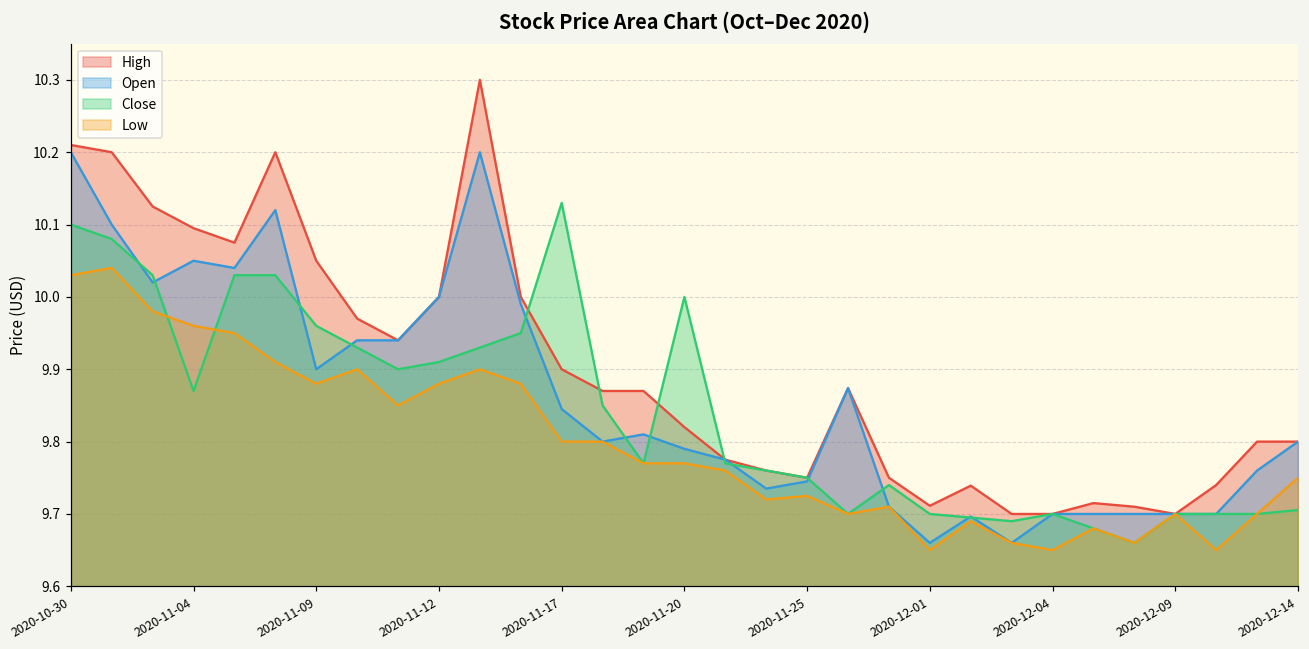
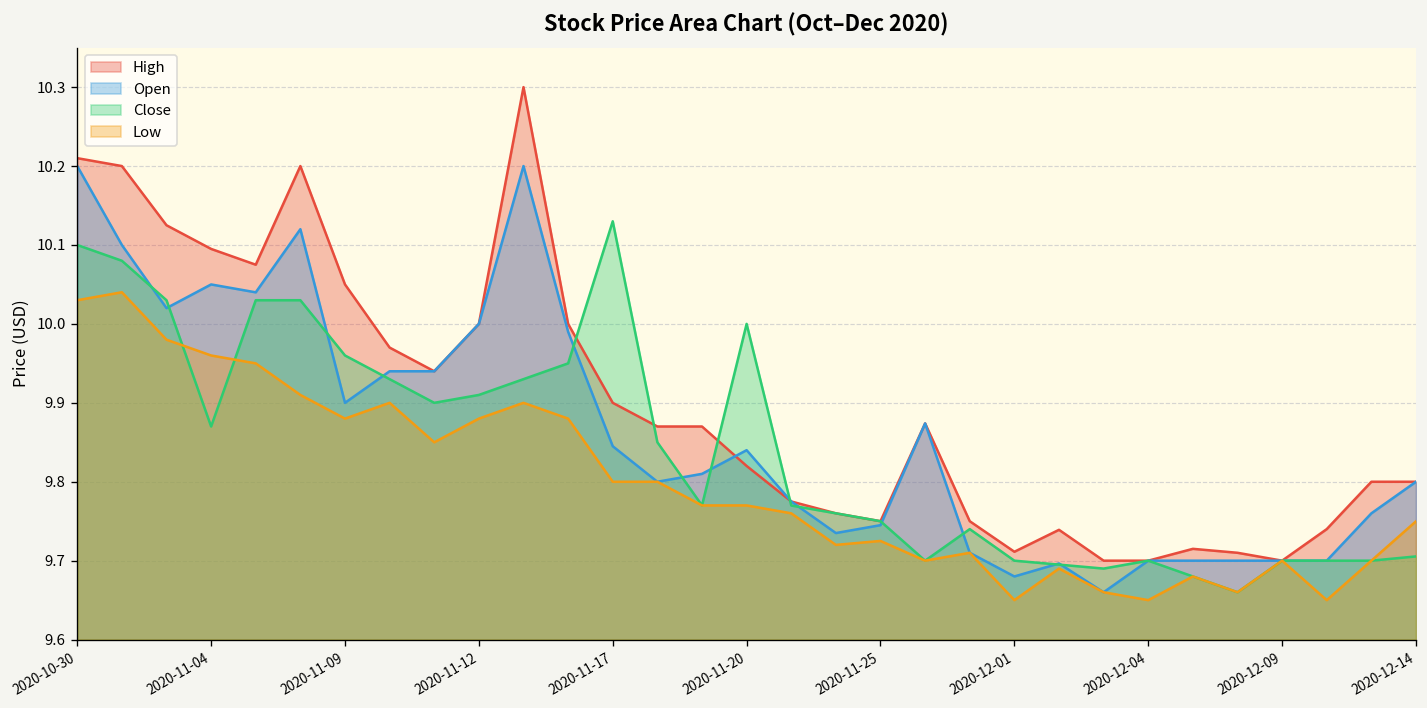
Open, 2020-11-20: 9.79 -> 9.84
Open, 2020-12-01: 9.66 -> 9.68
